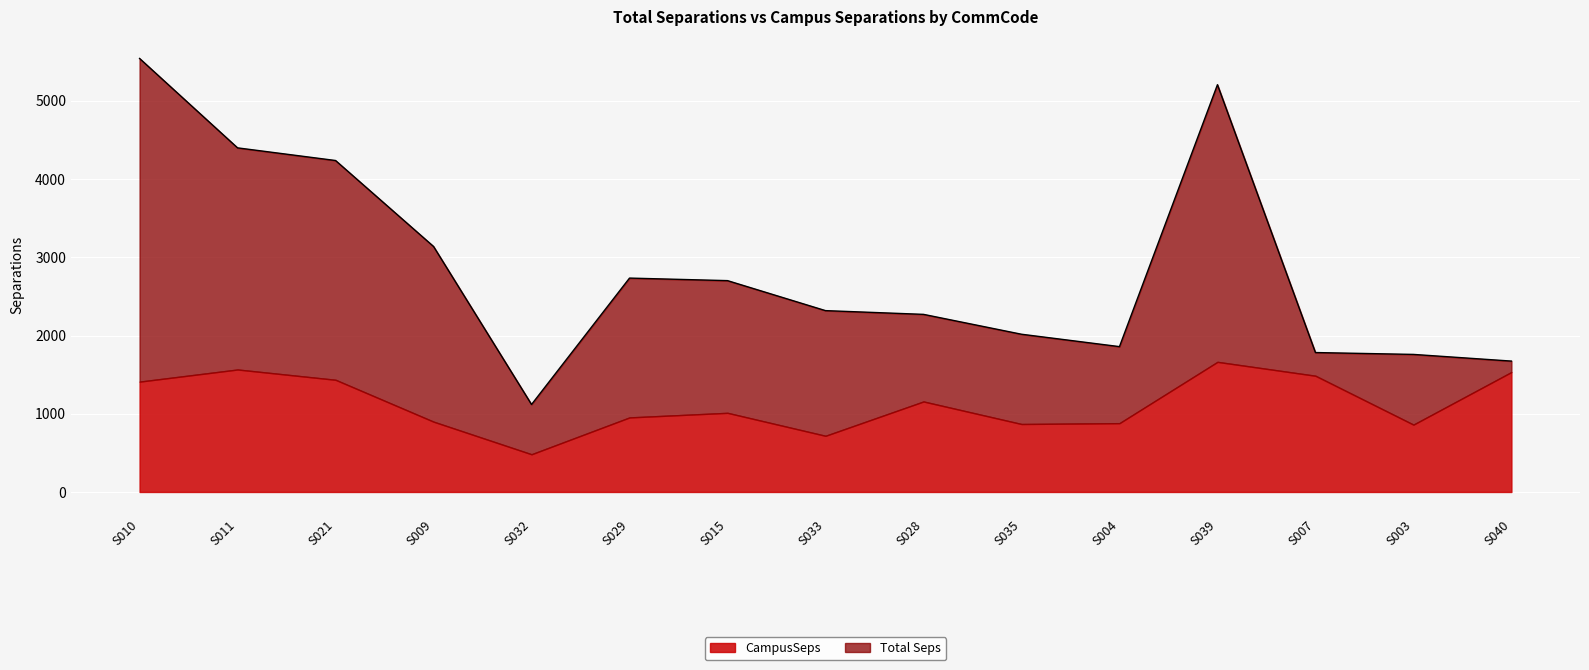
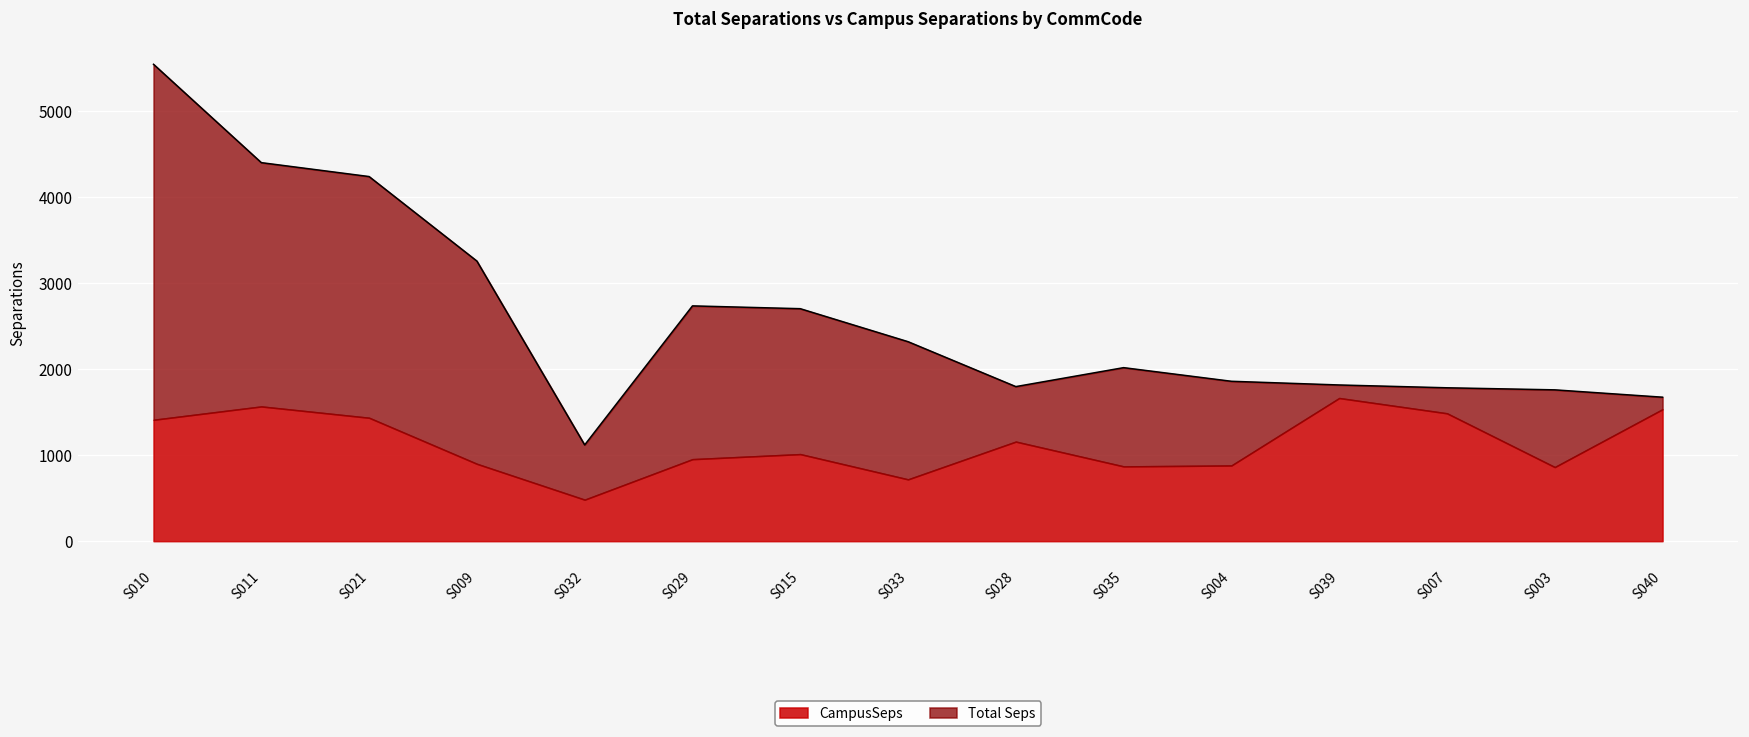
Total Seps, S009: 3100 -> 3300
Total Seps, S028: 2300 -> 1800
Total Seps, S039: 5200 -> 1800
